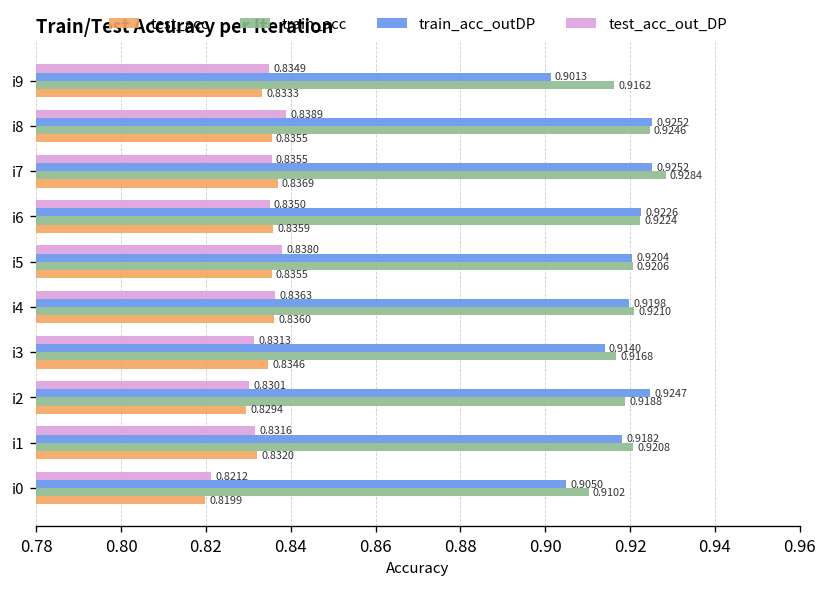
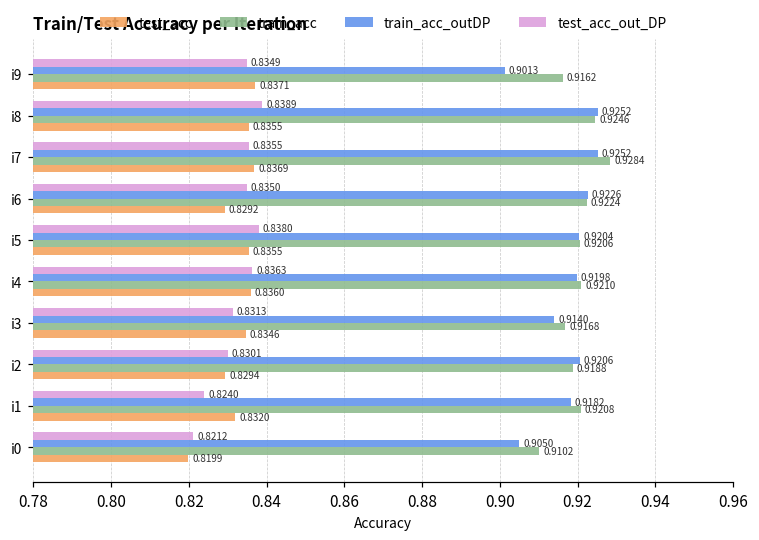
test_acc, i9: 0.8333 -> 0.8371
test_acc, i6: 0.8359 -> 0.8292
train_acc_outDP, i2: 0.9247 -> 0.9206
test_acc_out_DP, i1: 0.8316 -> 0.8240
